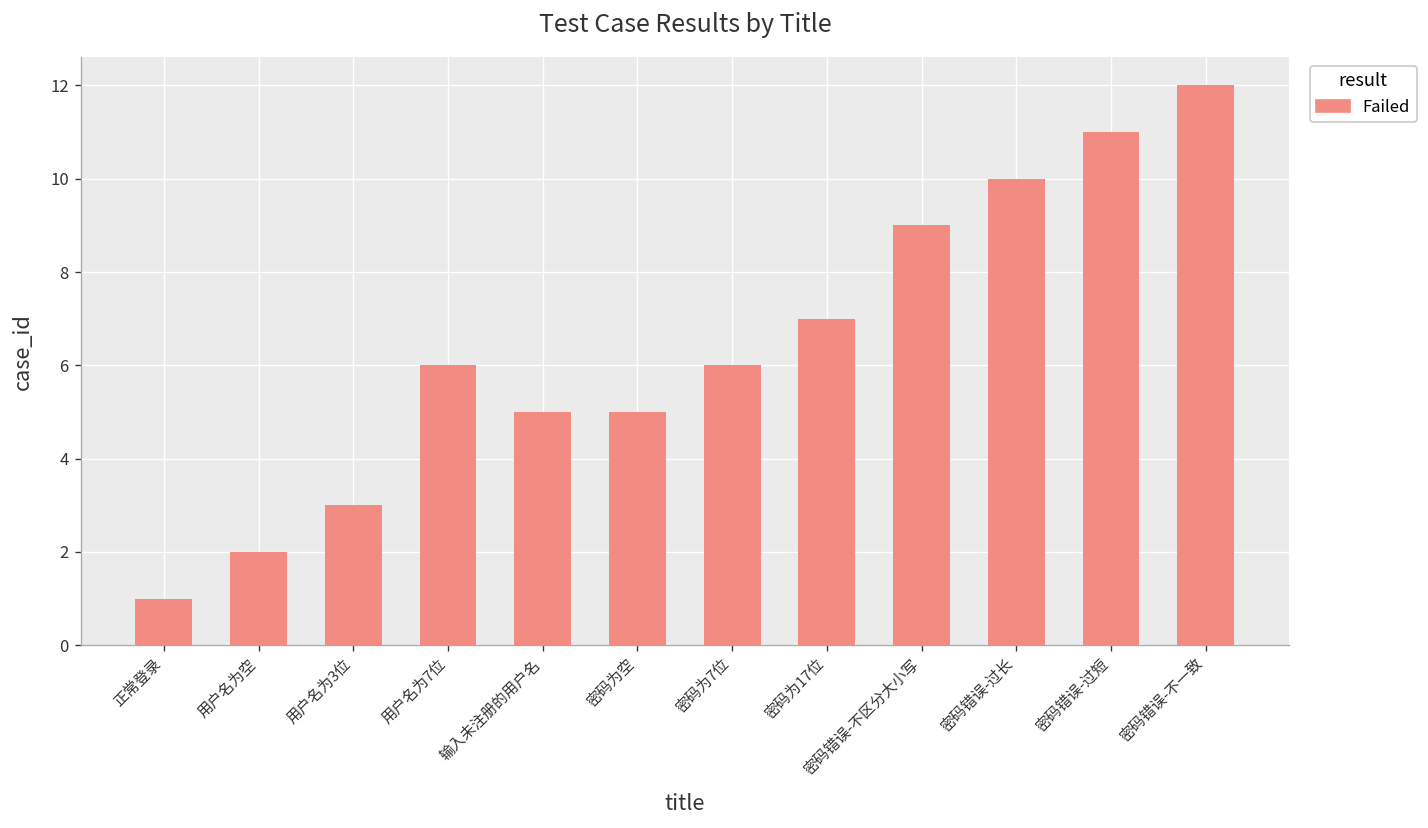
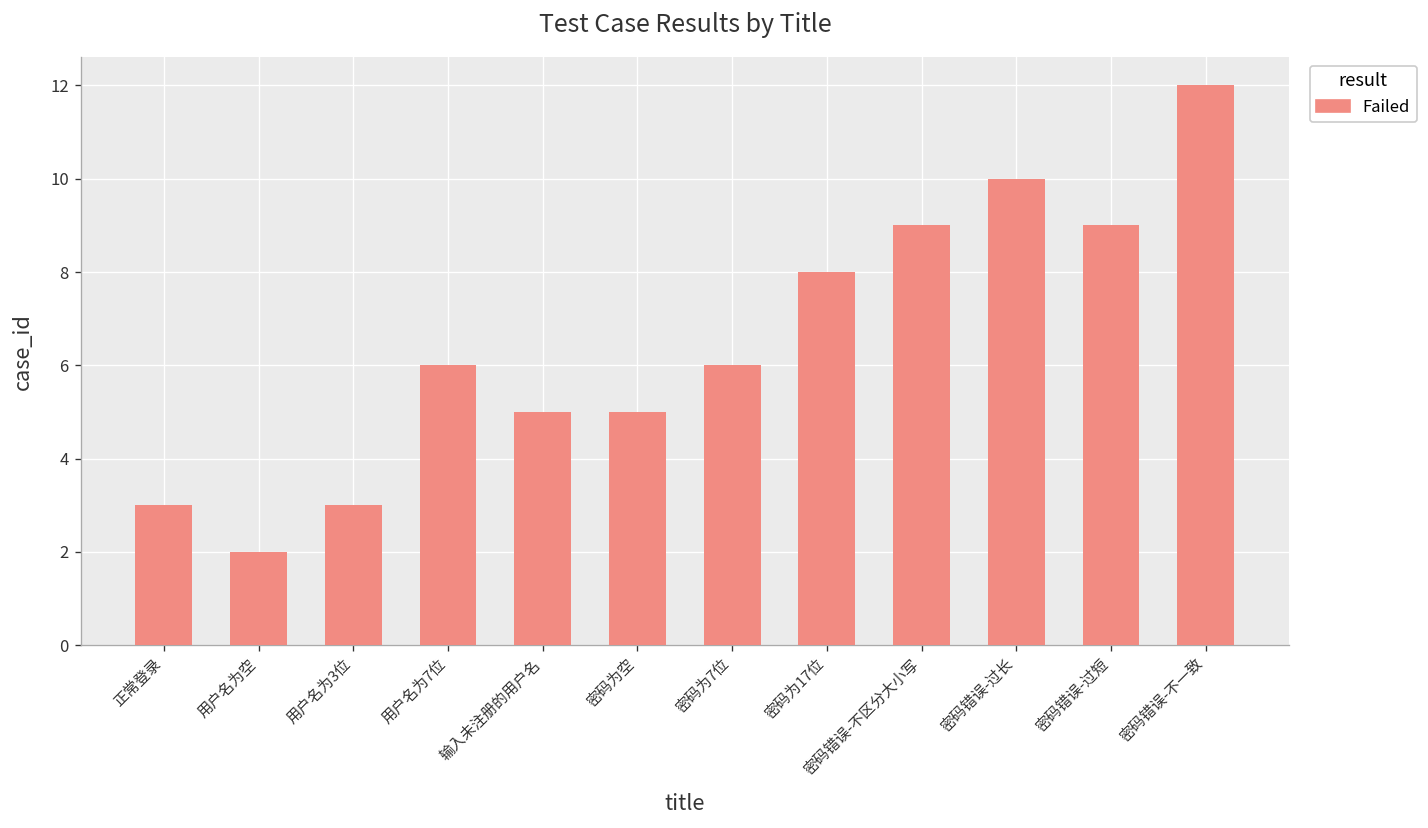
正常登录: 1 -> 3
密码为17位: 7 -> 8
密码错误-过短: 11 -> 9
